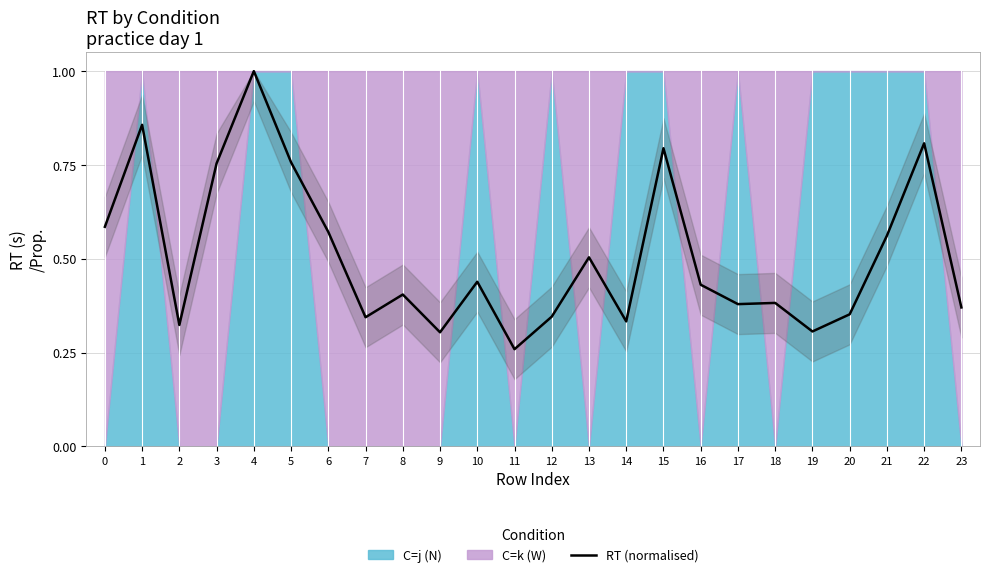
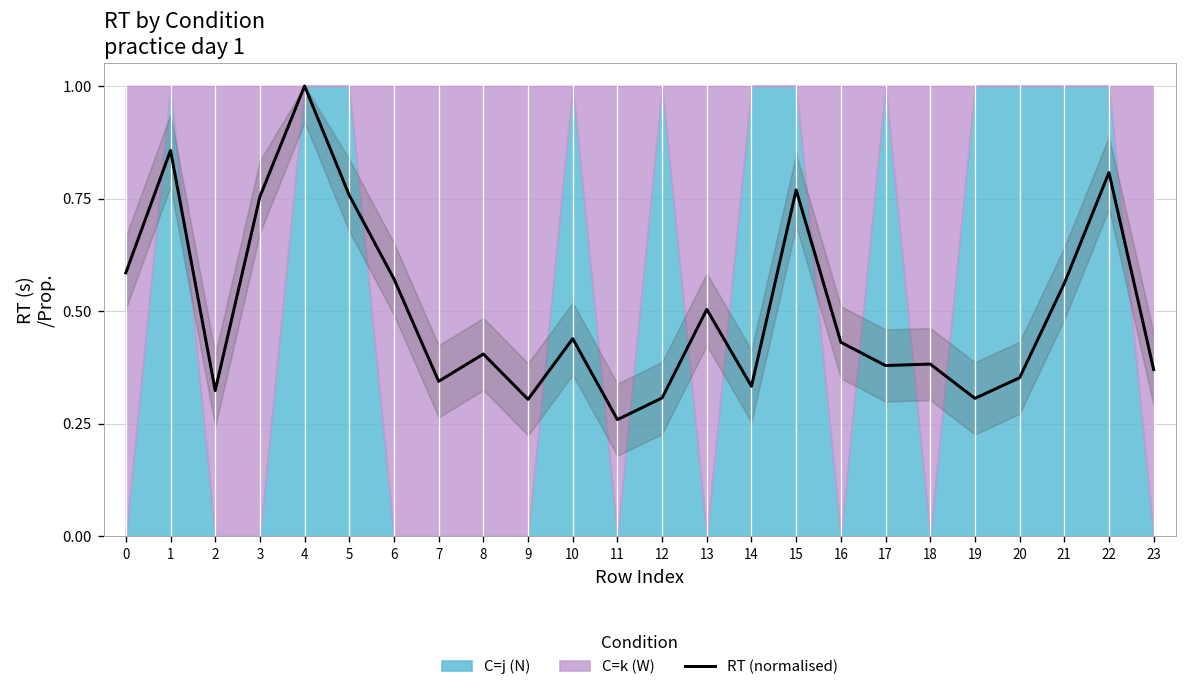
RT (normalised), 12: 0.35 -> 0.31
RT (normalised), 15: 0.79 -> 0.77
